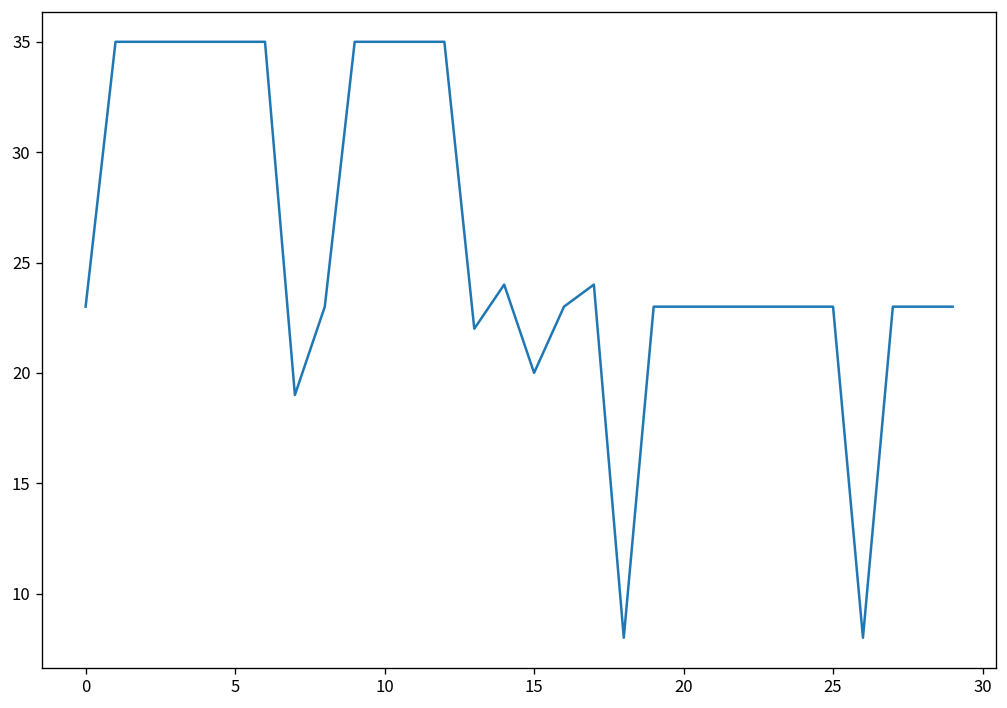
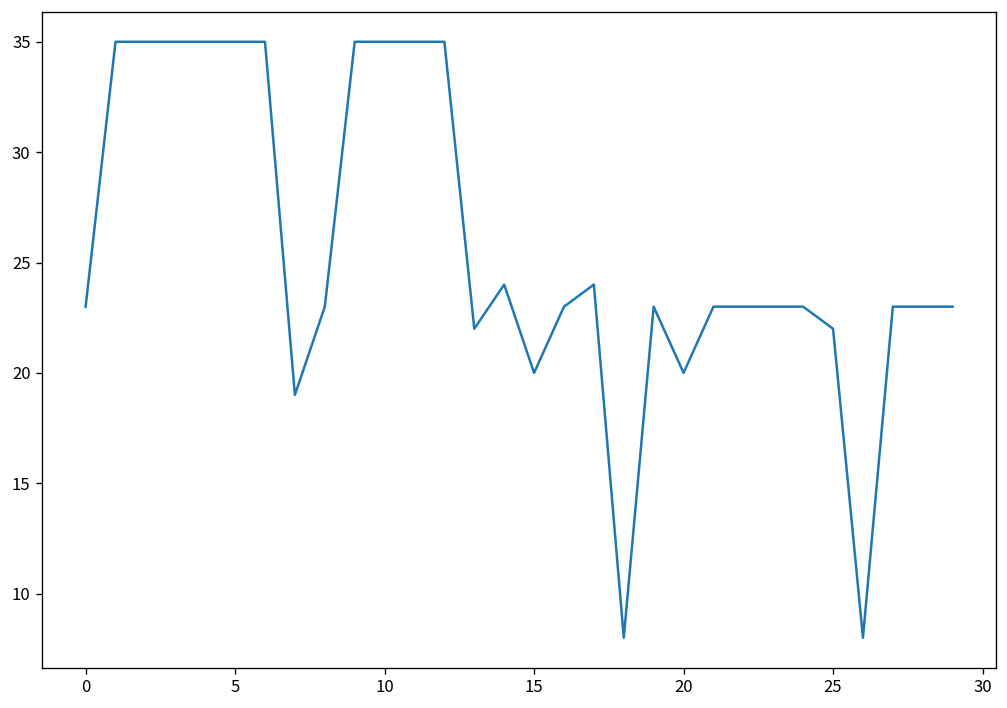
20: 23 -> 20
25: 23 -> 22
